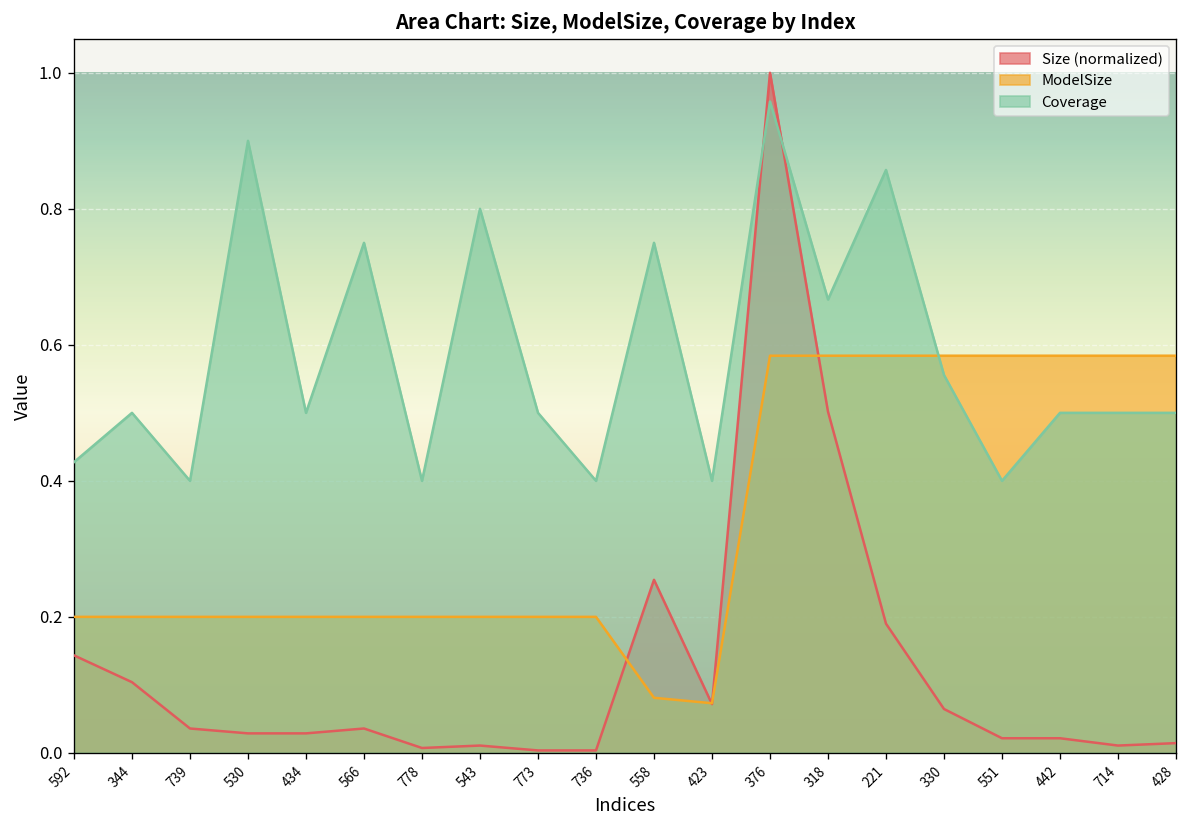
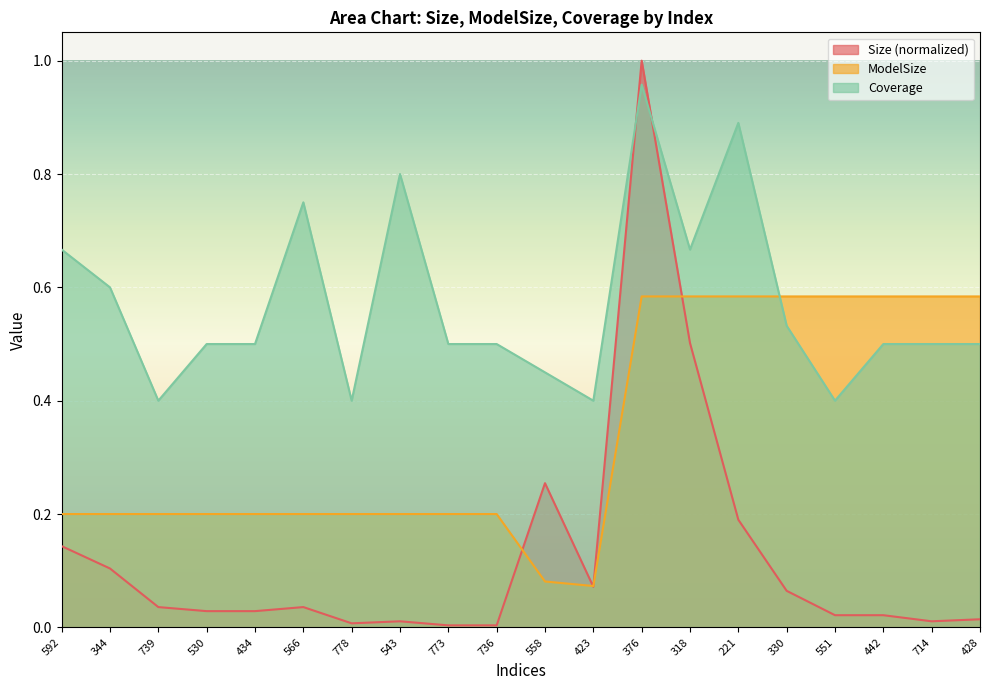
Coverage, 592: 0.43 -> 0.67
Coverage, 344: 0.5 -> 0.6
Coverage, 530: 0.9 -> 0.5
Coverage, 736: 0.4 -> 0.5
Coverage, 558: 0.75 -> 0.45
Coverage, 221: 0.86 -> 0.89
Coverage, 330: 0.56 -> 0.53
